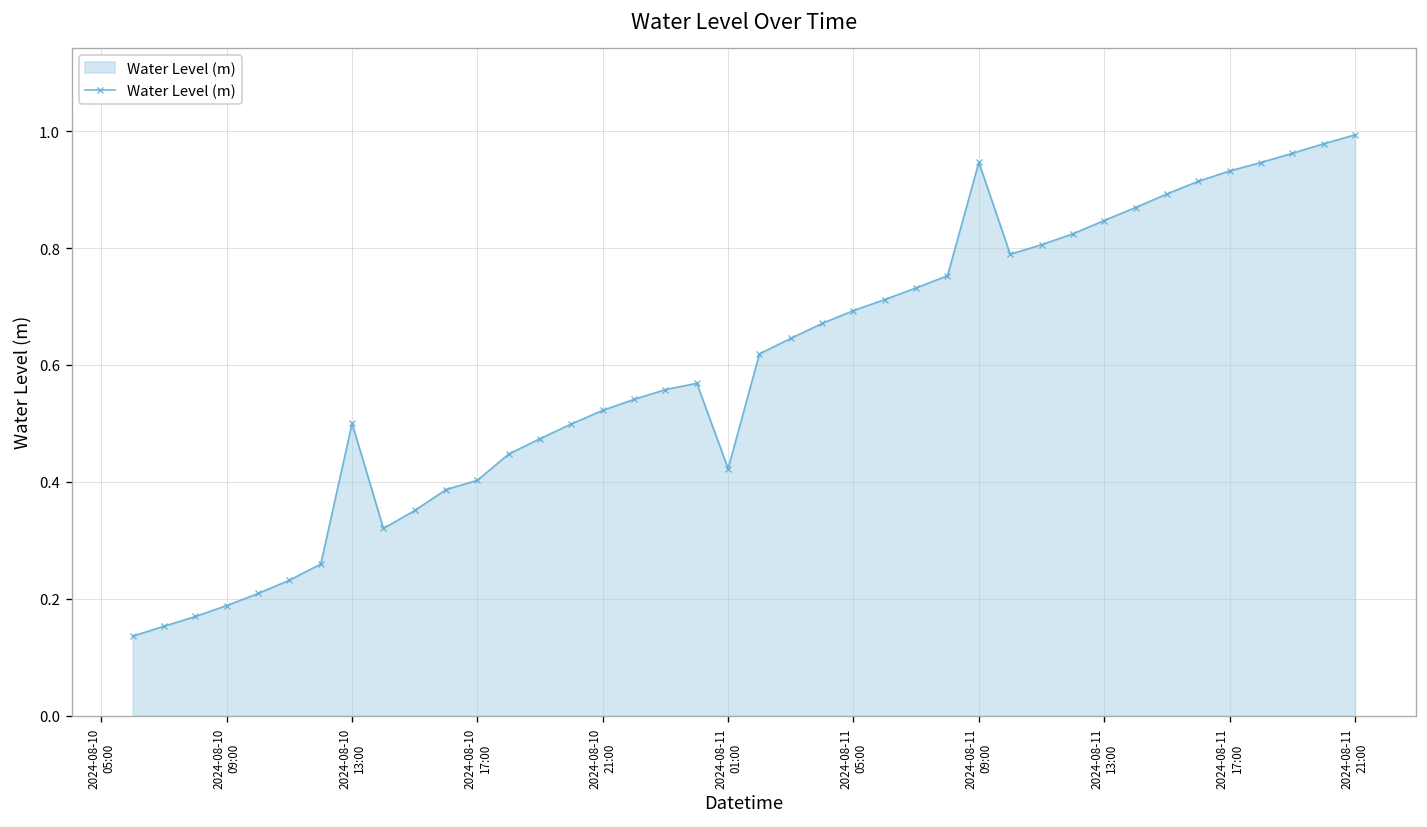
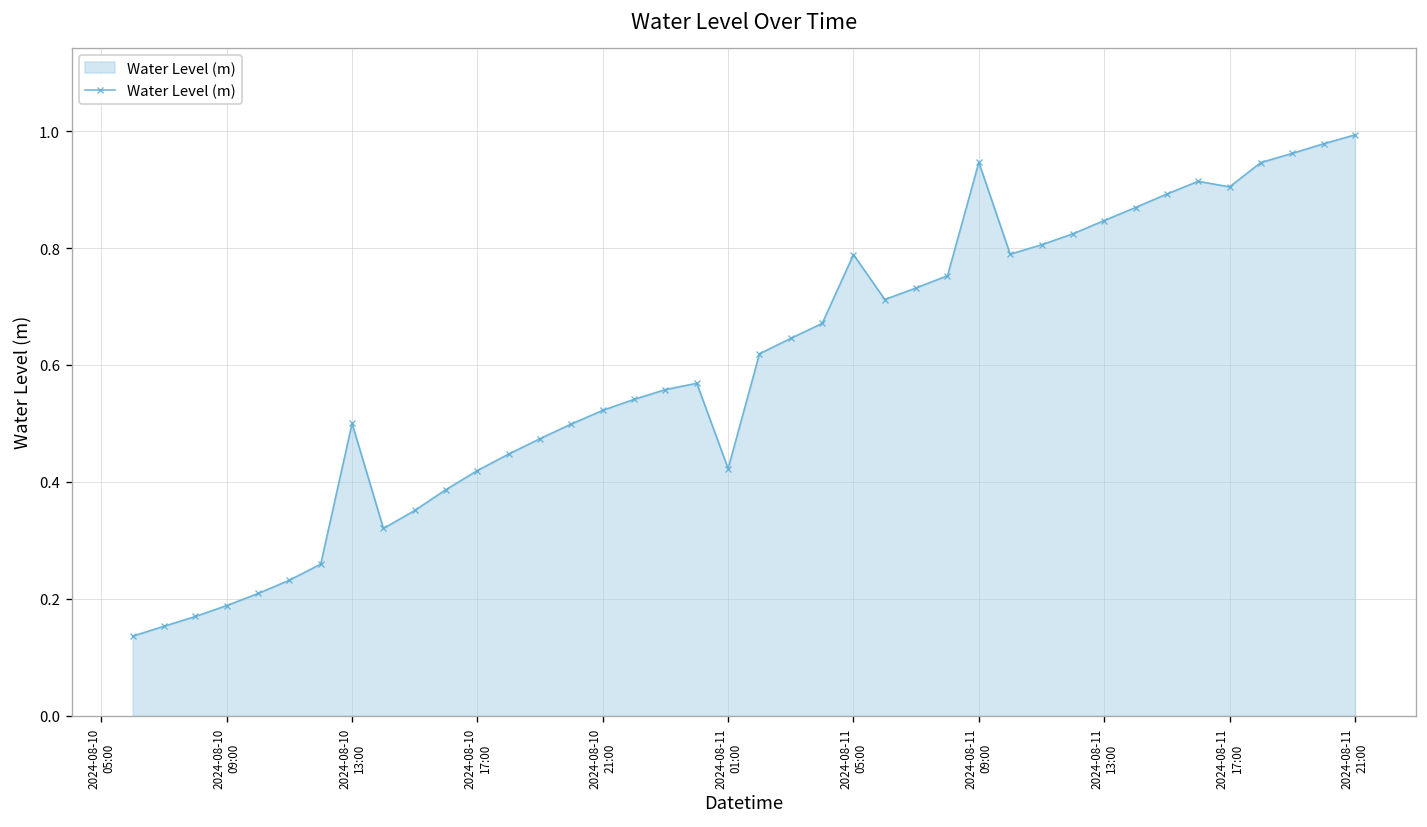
2024-08-10 17:00: 0.40 -> 0.42
2024-08-11 05:00: 0.69 -> 0.79
2024-08-11 17:00: 0.93 -> 0.90
